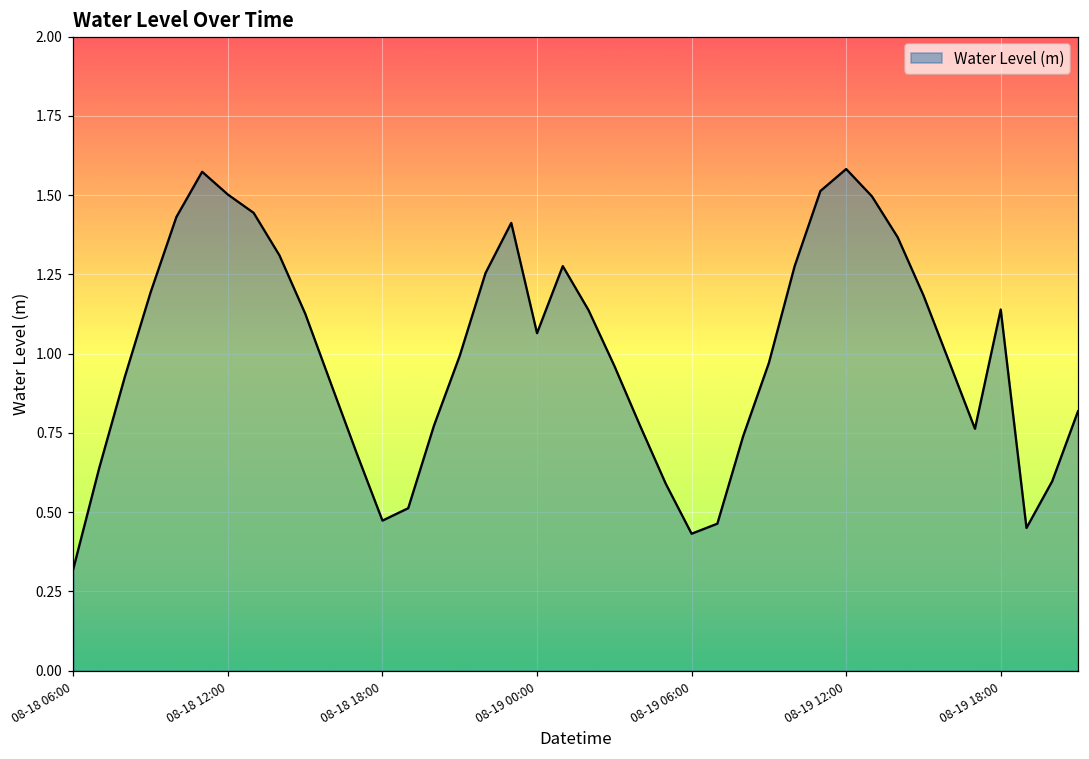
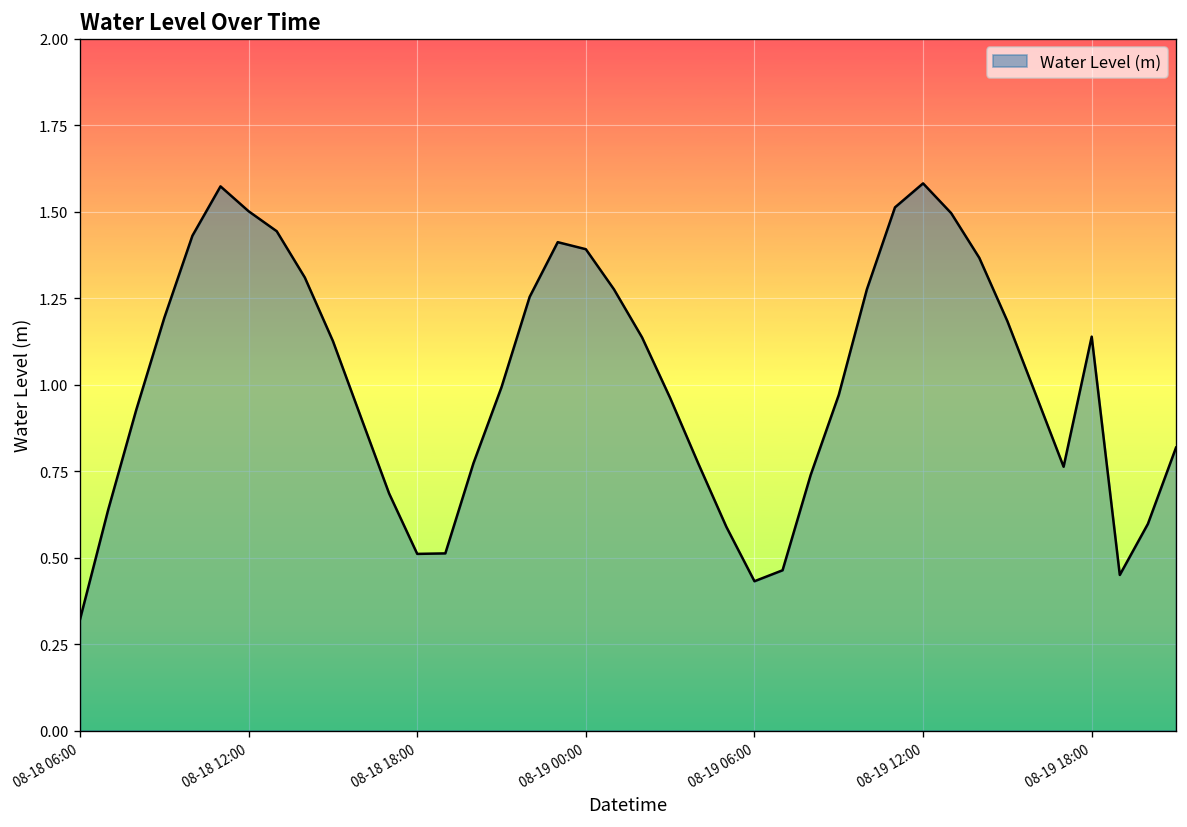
08-18 18:00: 0.47 -> 0.51
08-19 00:00: 1.06 -> 1.39
